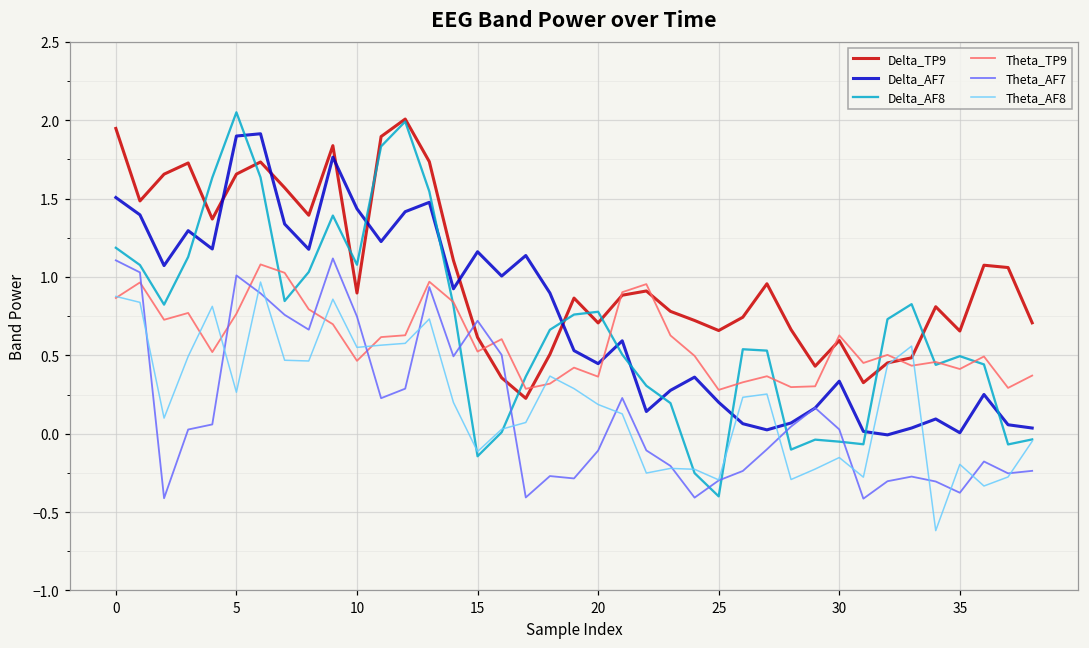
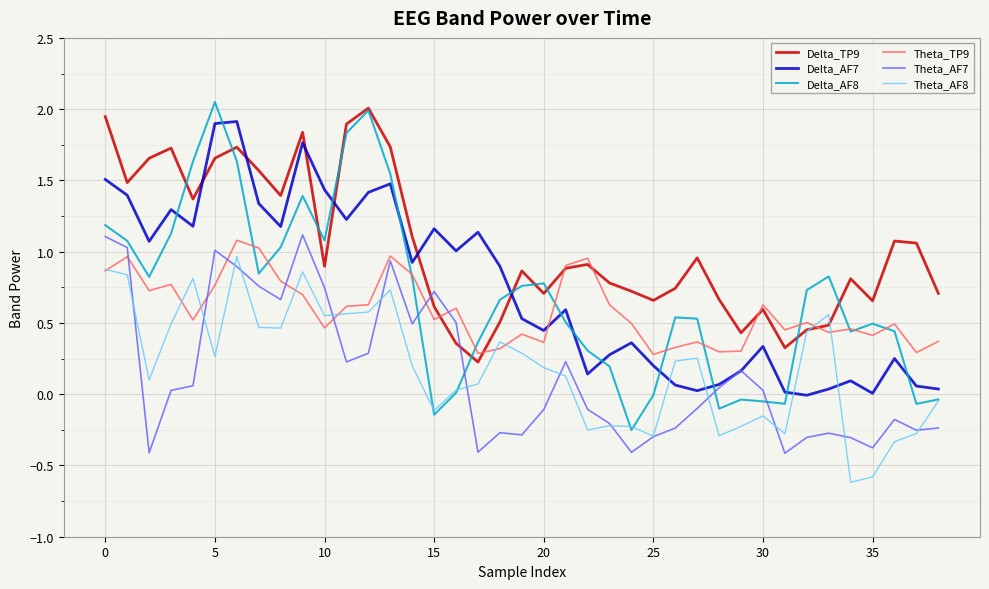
Delta_AF8, 25: -0.40 -> -0.01
Theta_AF8, 35: -0.20 -> -0.58
